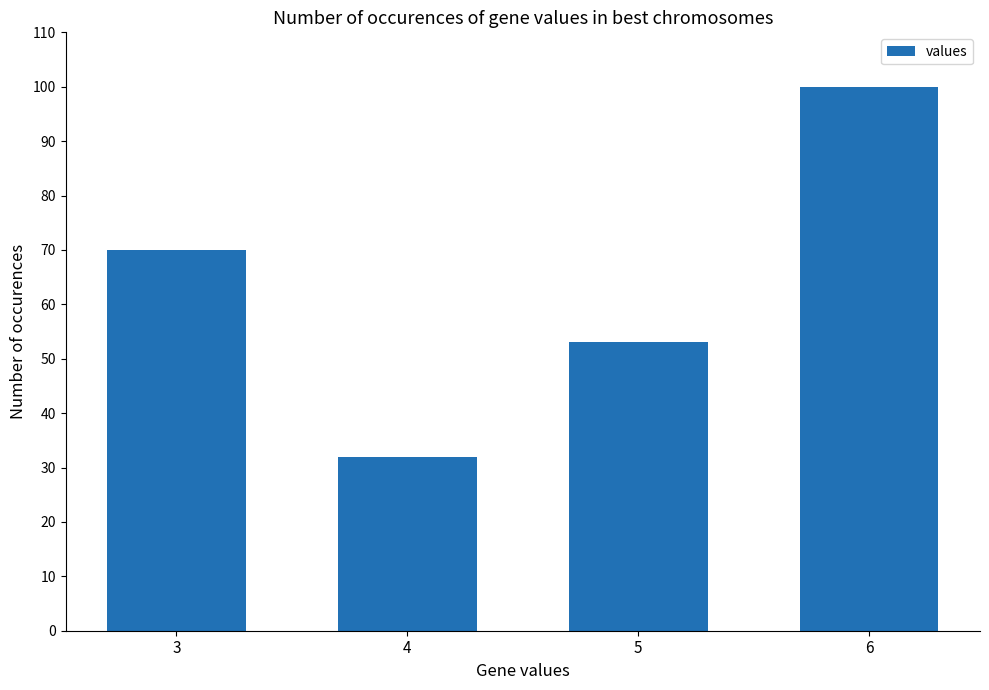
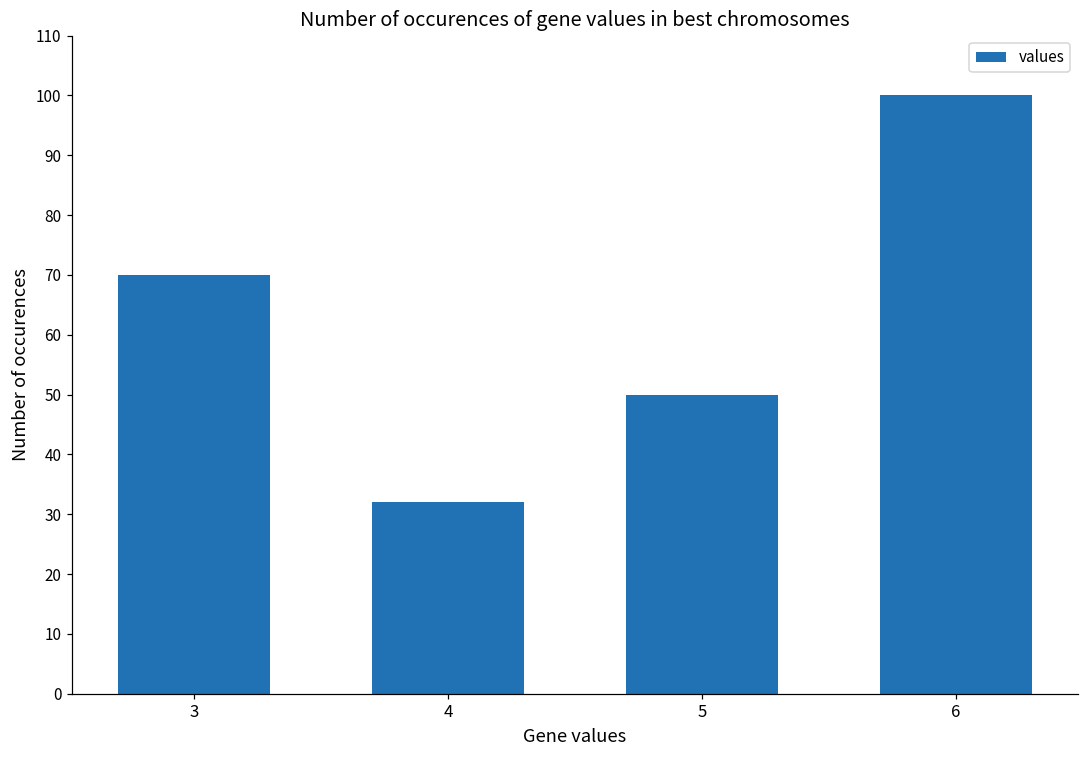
5: 53 -> 50
